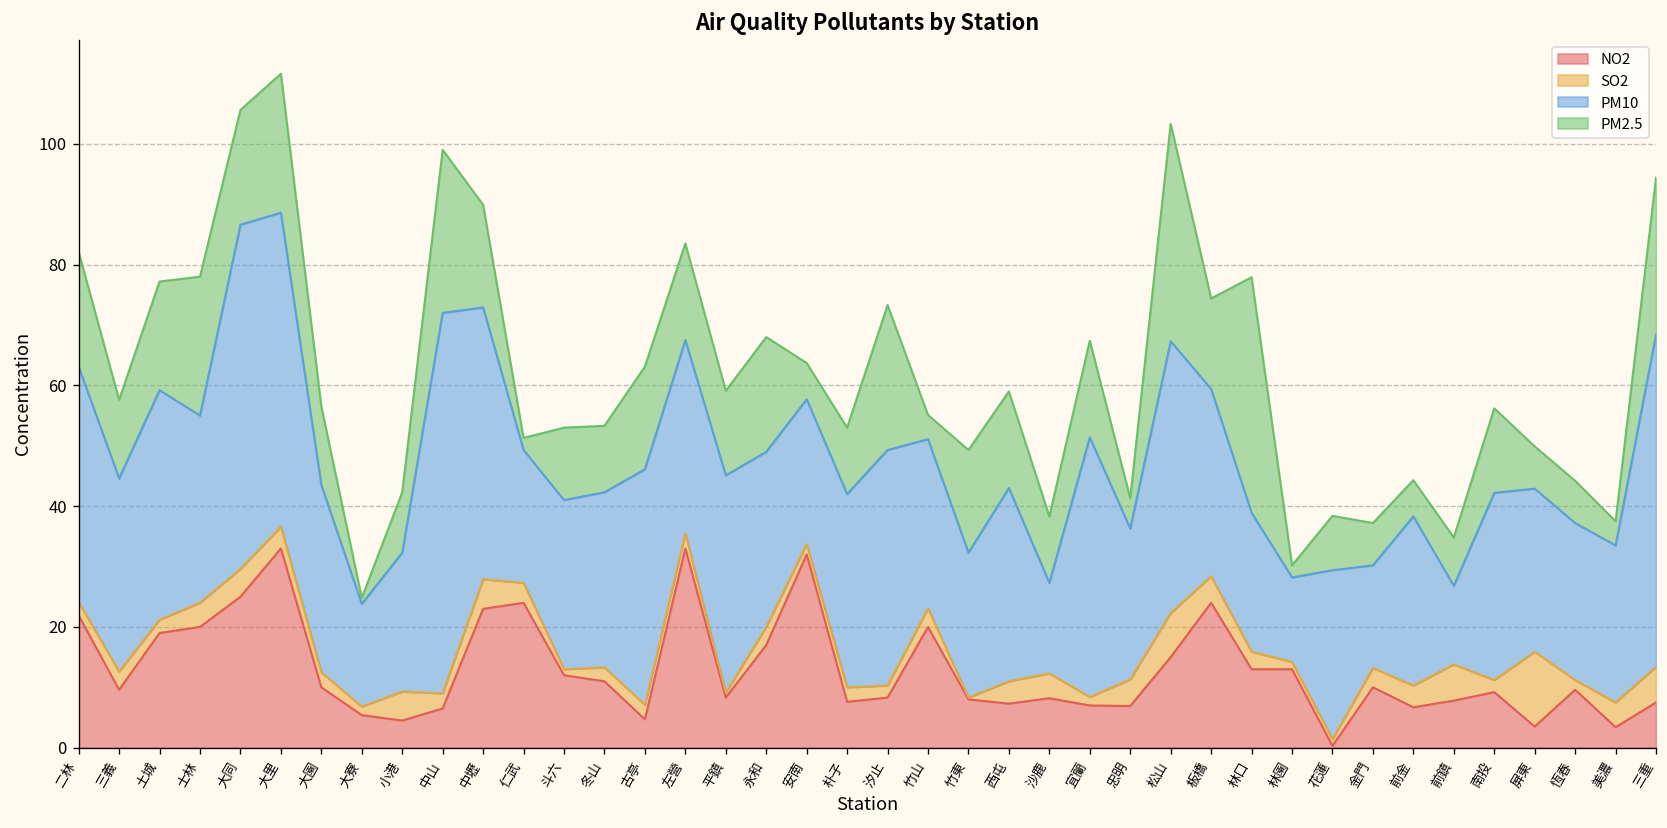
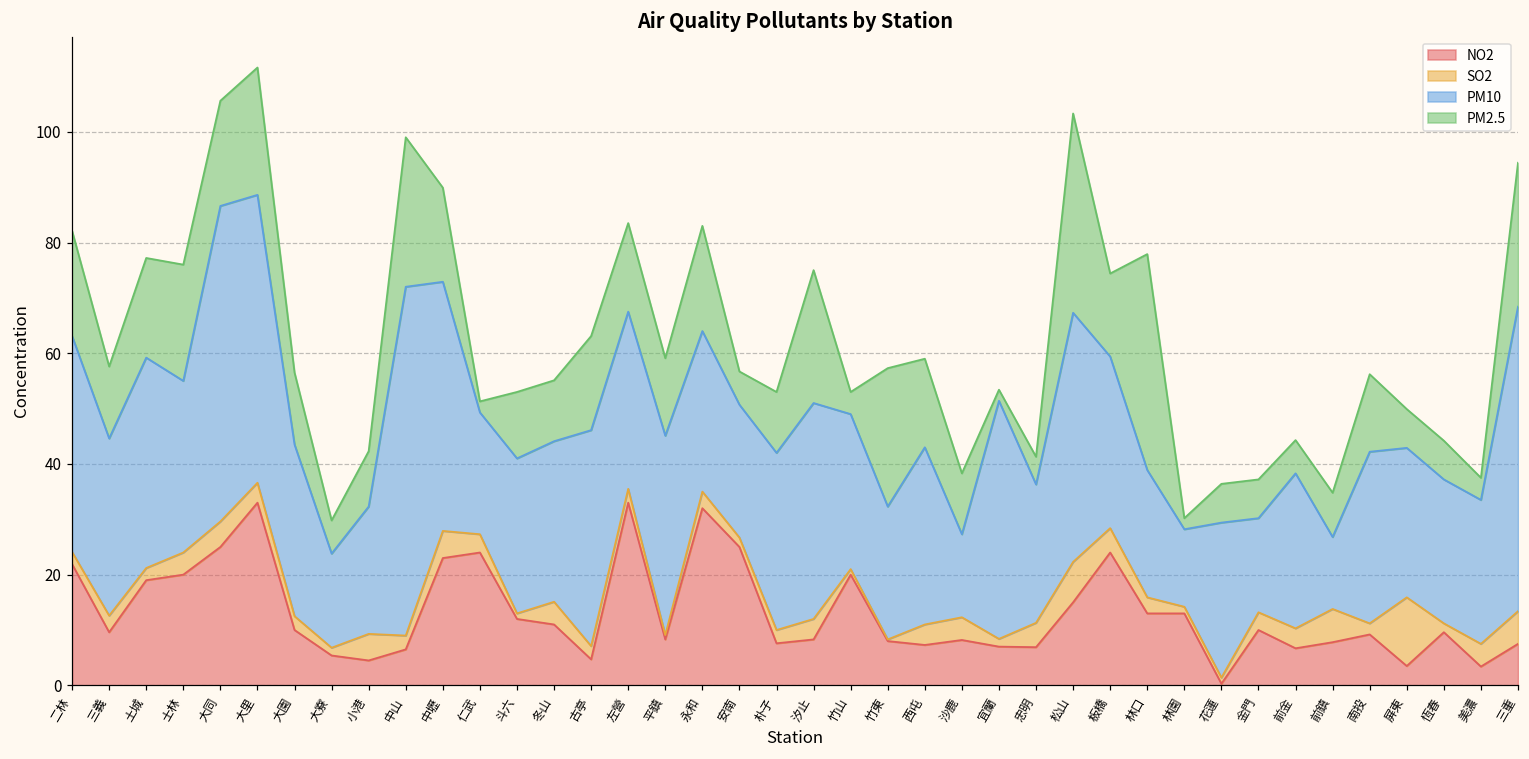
PM2.5, 士林: 23 -> 21
PM2.5, 大寮: 1 -> 6
SO2, 冬山: 2 -> 4
NO2, 永和: 17 -> 32
NO2, 安南: 32 -> 25
SO2, 汐止: 2 -> 4
SO2, 竹山: 3 -> 1
PM2.5, 竹東: 17 -> 25
PM2.5, 宜蘭: 16 -> 2
PM2.5, 花蓮: 9 -> 7
